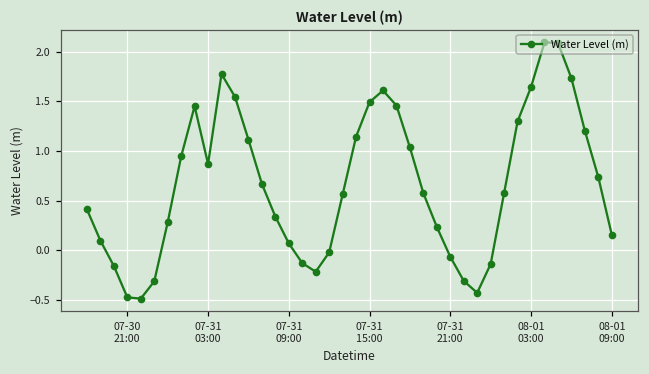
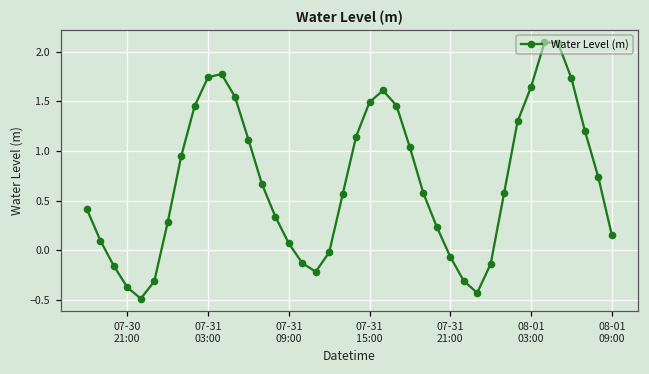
07-30 21:00: -0.5 -> -0.4
07-31 03:00: 0.9 -> 1.7
